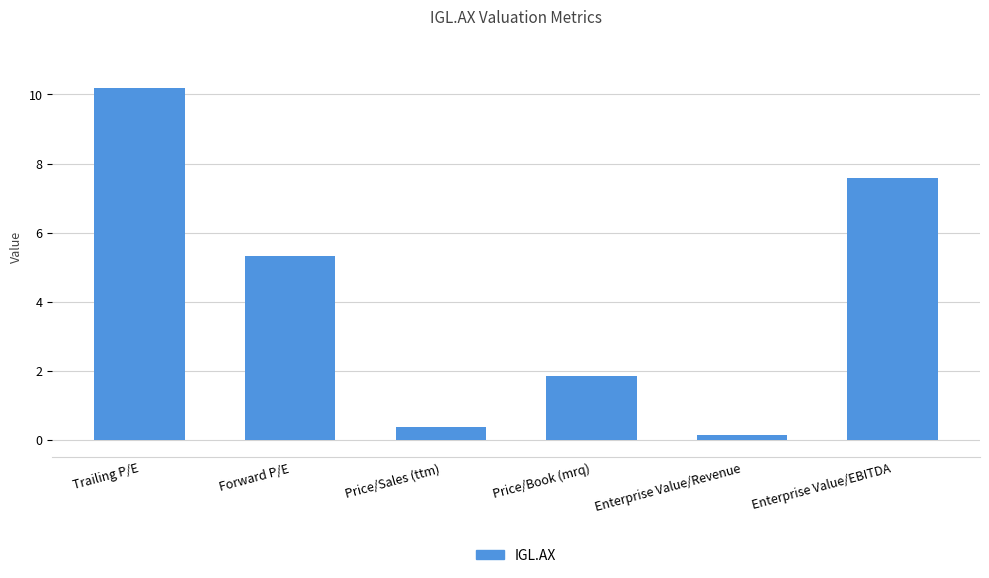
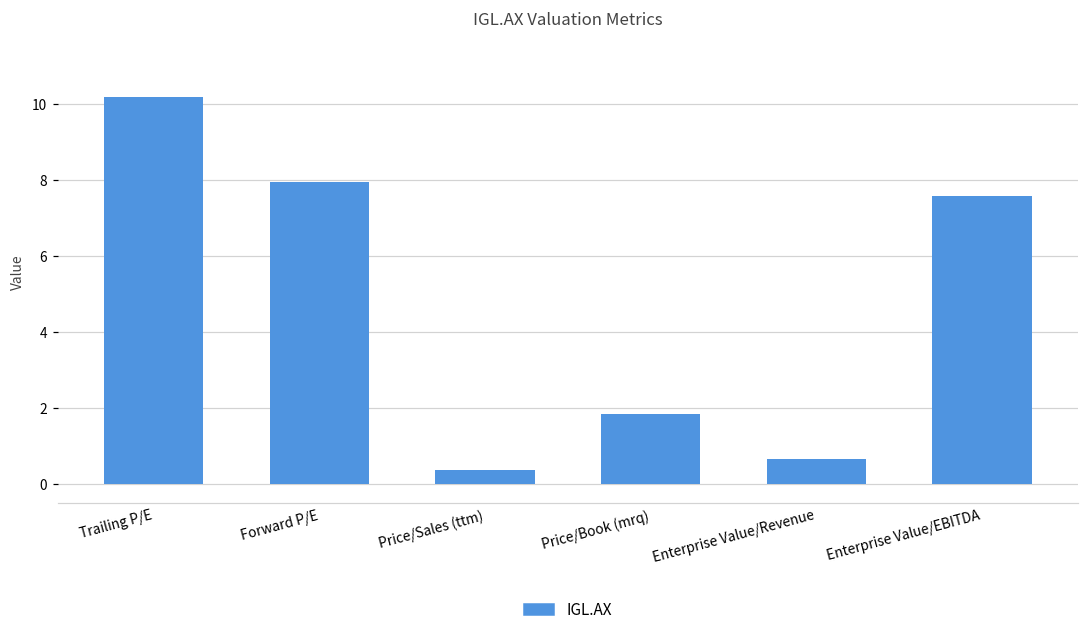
Forward P/E: 5.3 -> 7.9
Enterprise Value/Revenue: 0.1 -> 0.7
